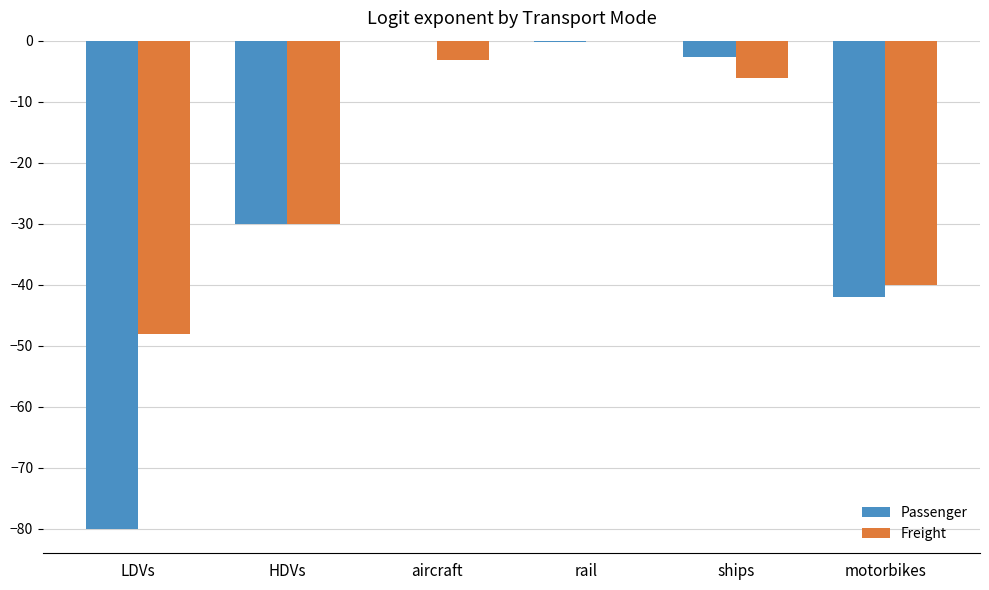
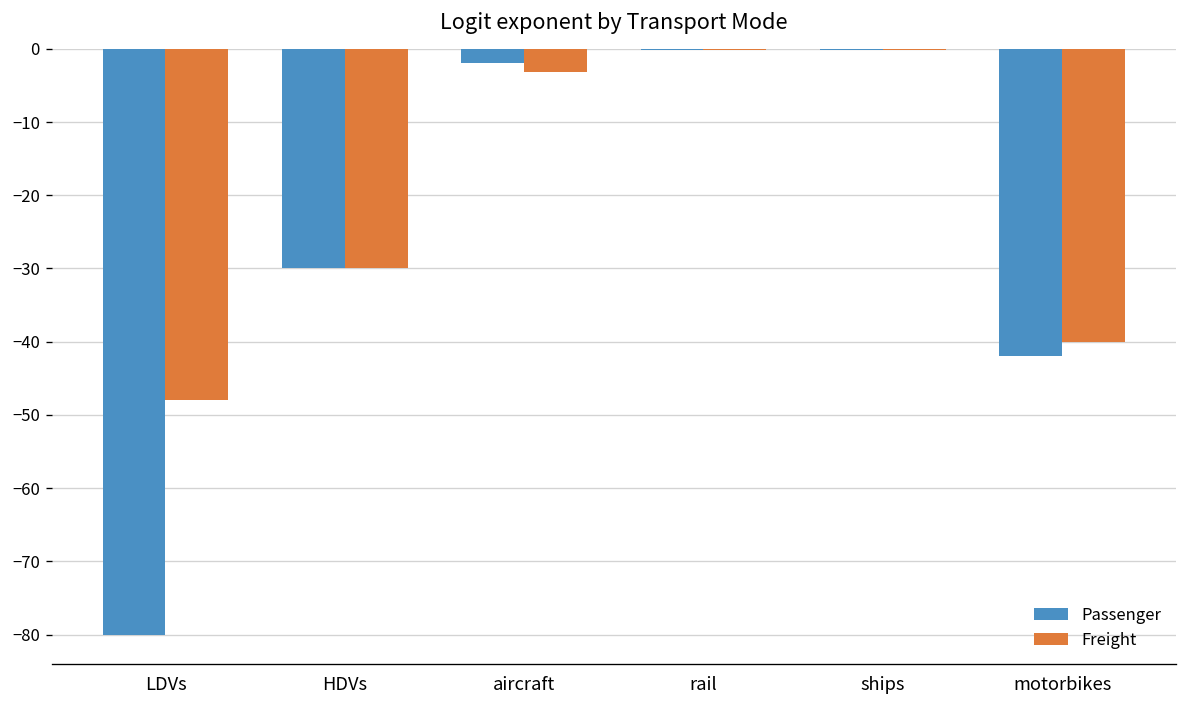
Passenger, aircraft: 0 -> -2
Passenger, ships: -3 -> 0
Freight, ships: -6 -> 0
